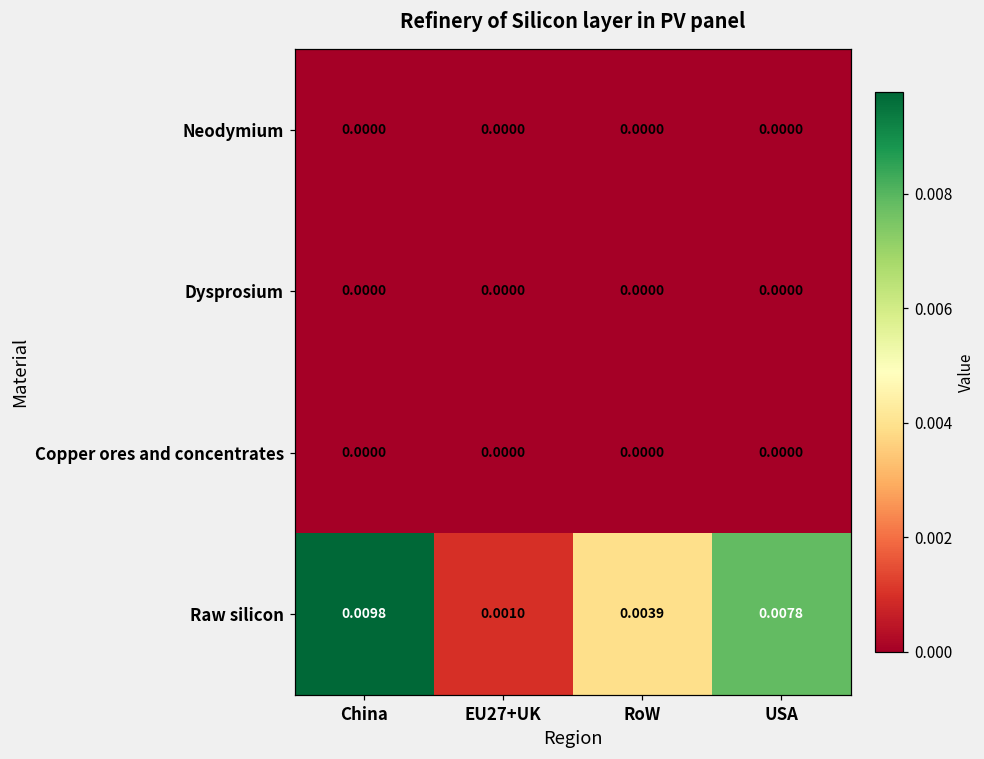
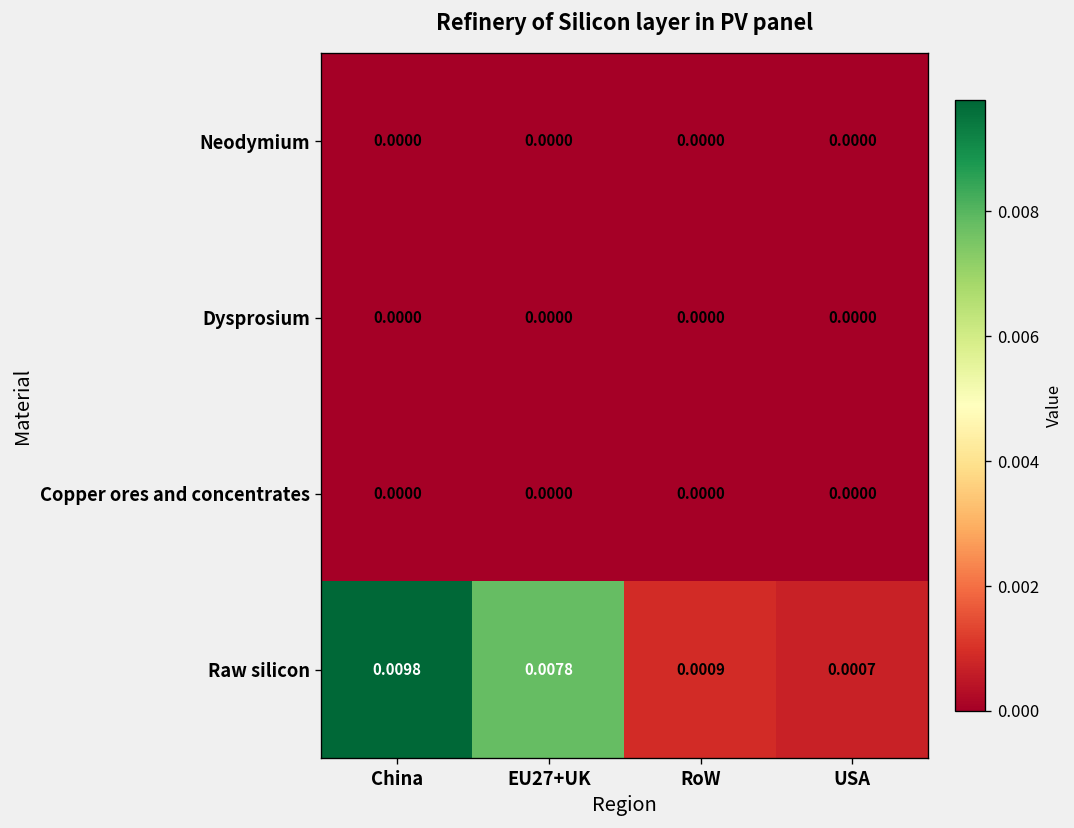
Raw silicon, EU27+UK: 0.0010 -> 0.0078
Raw silicon, RoW: 0.0039 -> 0.0009
Raw silicon, USA: 0.0078 -> 0.0007
